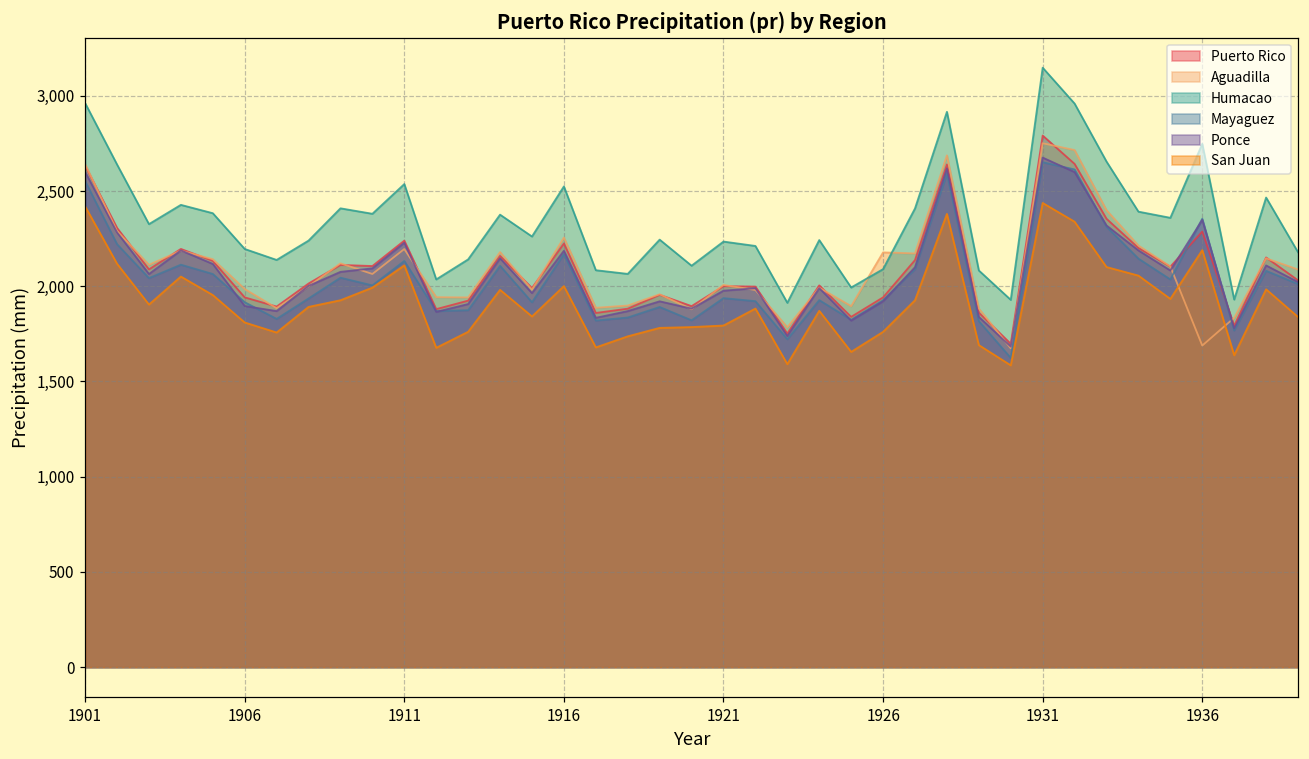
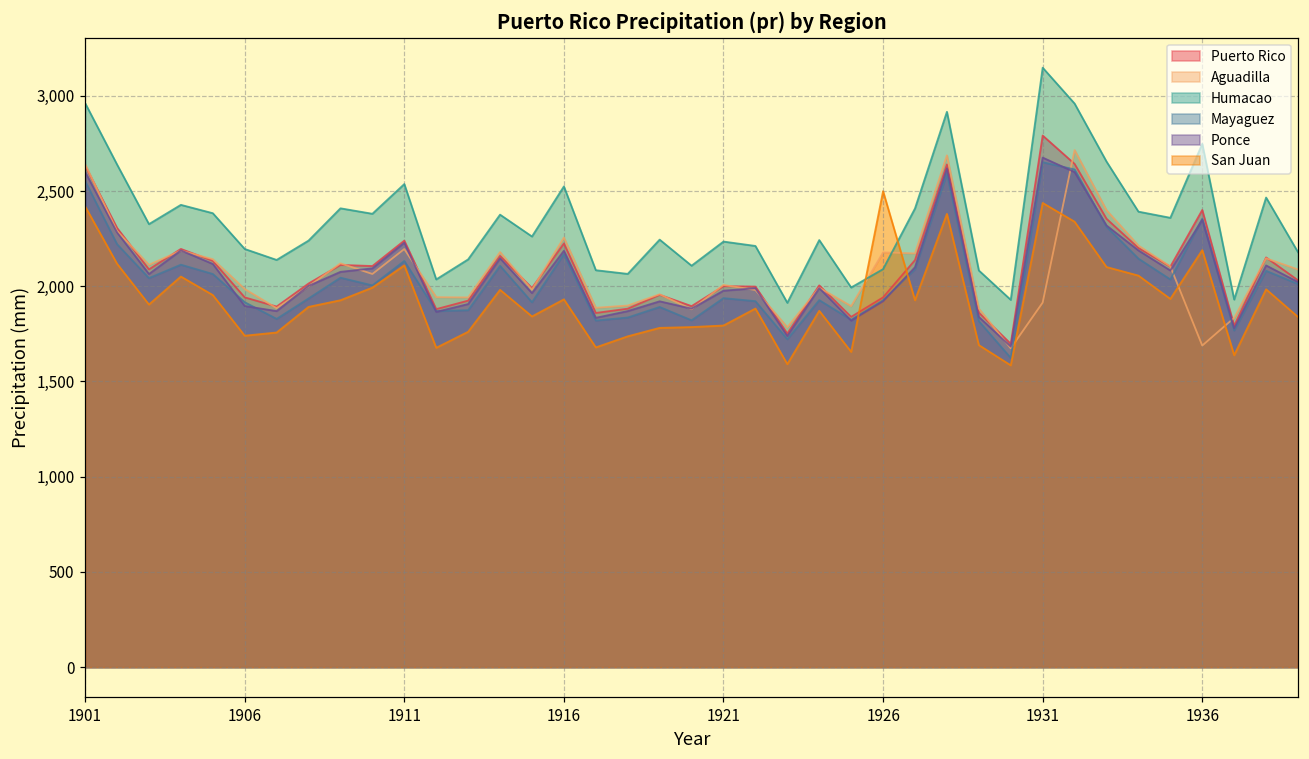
San Juan, 1906: 1,810 -> 1,740
San Juan, 1916: 2,000 -> 1,930
San Juan, 1926: 1,760 -> 2,500
Aguadilla, 1931: 2,750 -> 1,910
Puerto Rico, 1936: 2,290 -> 2,400
